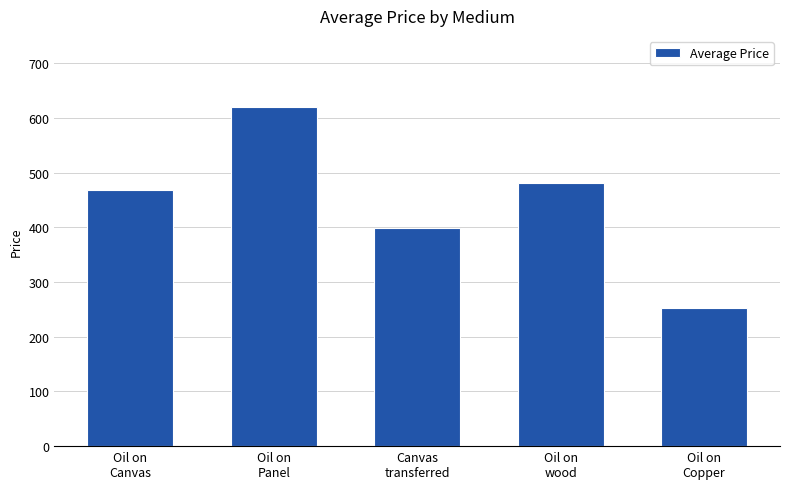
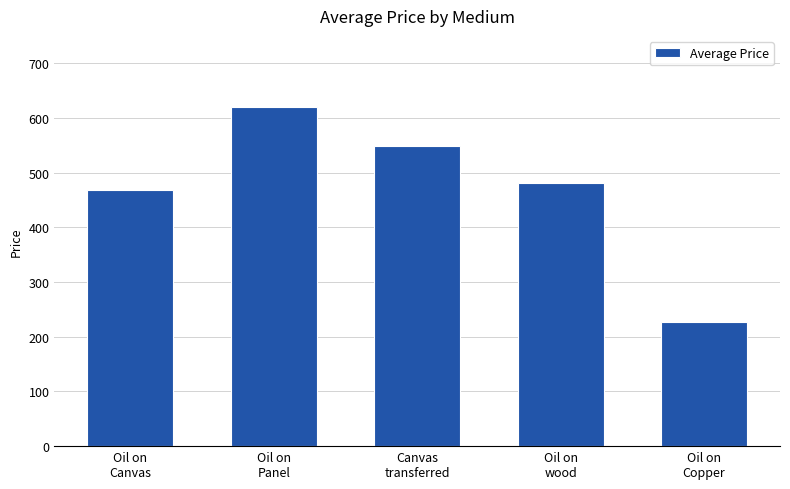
Canvas transferred: 400 -> 550
Oil on Copper: 250 -> 230
